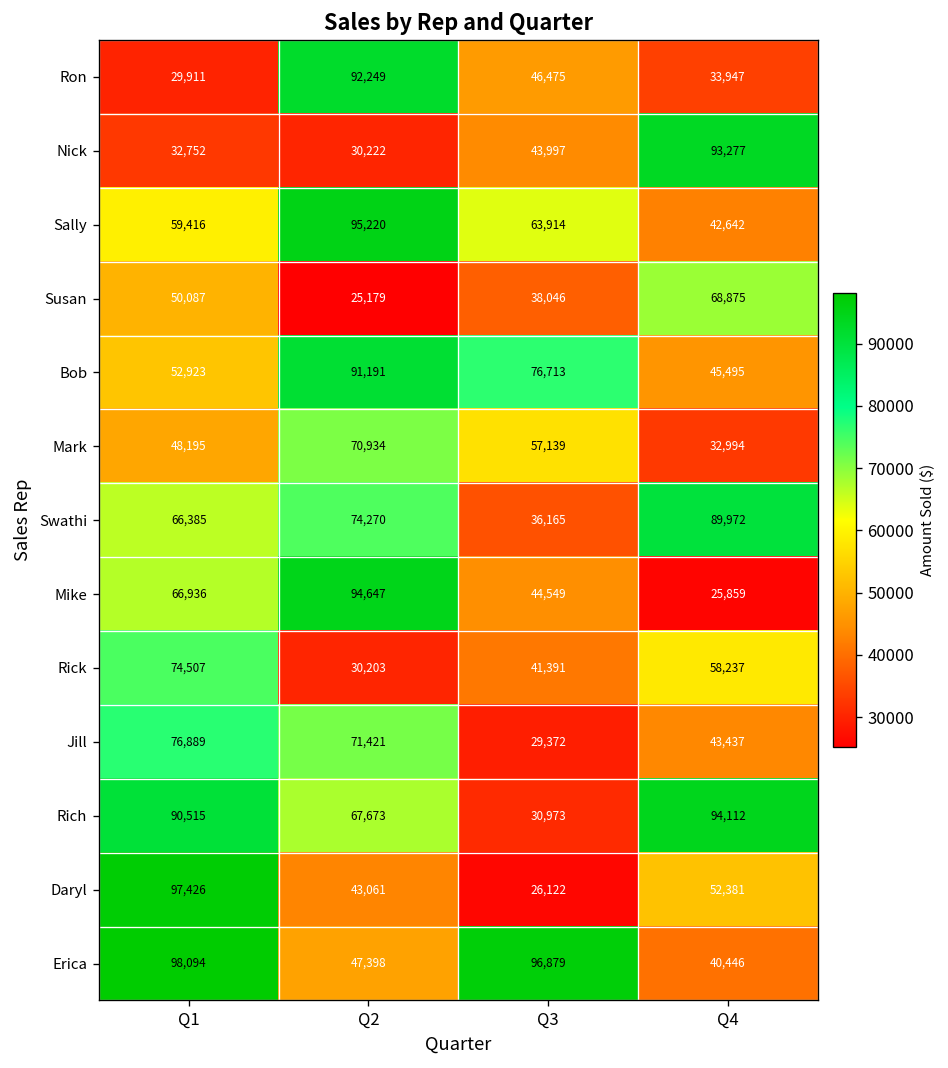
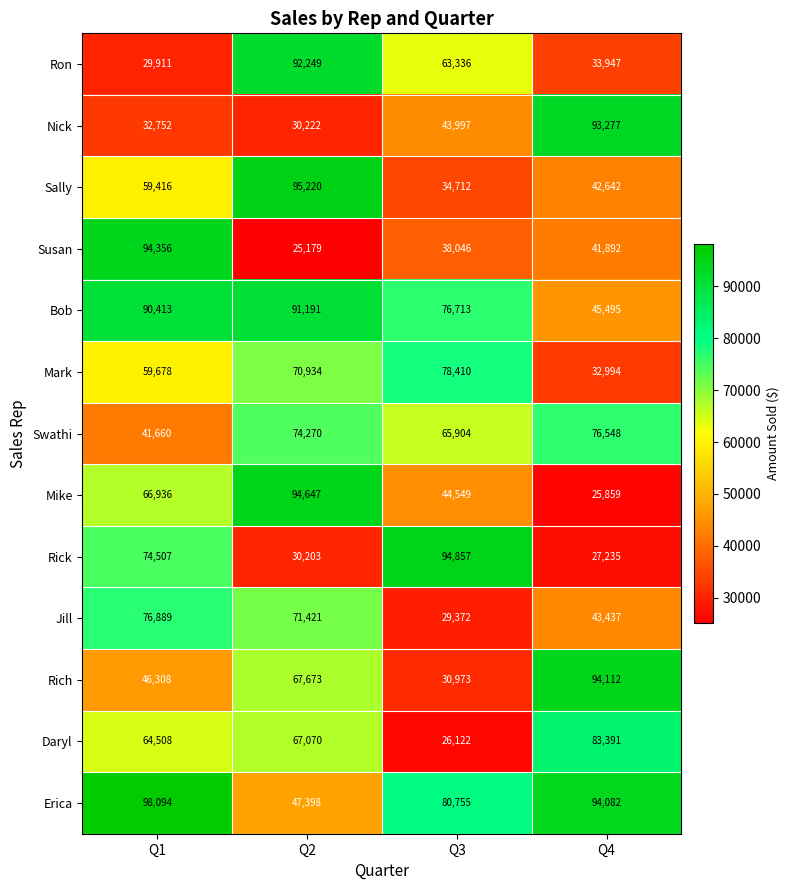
Ron, Q3: 46,475 -> 63,336
Sally, Q3: 63,914 -> 34,712
Susan, Q1: 50,087 -> 94,356
Susan, Q4: 68,875 -> 41,892
Bob, Q1: 52,923 -> 90,413
Mark, Q1: 48,195 -> 59,678
Mark, Q3: 57,139 -> 78,410
Swathi, Q1: 66,385 -> 41,660
Swathi, Q3: 36,165 -> 65,904
Swathi, Q4: 89,972 -> 76,548
Rick, Q3: 41,391 -> 94,857
Rick, Q4: 58,237 -> 27,235
Rich, Q1: 90,515 -> 46,308
Daryl, Q1: 97,426 -> 64,508
Daryl, Q2: 43,061 -> 67,070
Daryl, Q4: 52,381 -> 83,391
Erica, Q3: 96,879 -> 80,755
Erica, Q4: 40,446 -> 94,082
